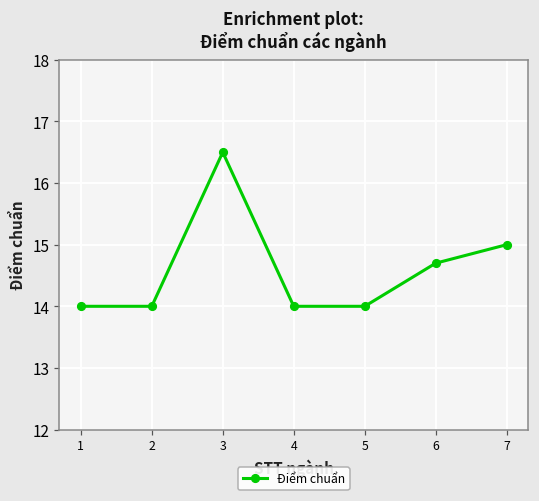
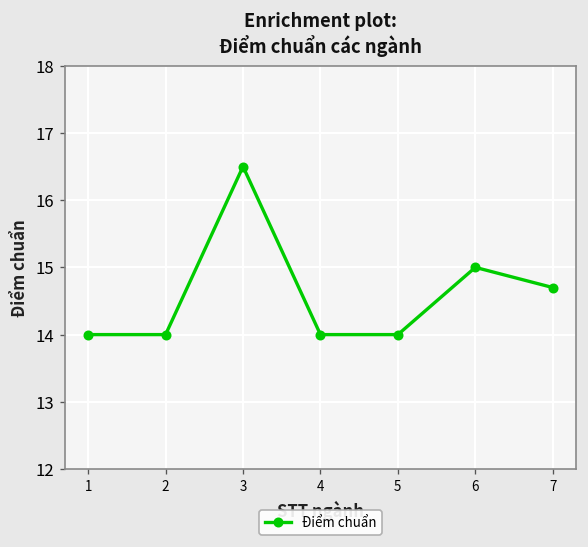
6: 14.7 -> 15.0
7: 15.0 -> 14.7
